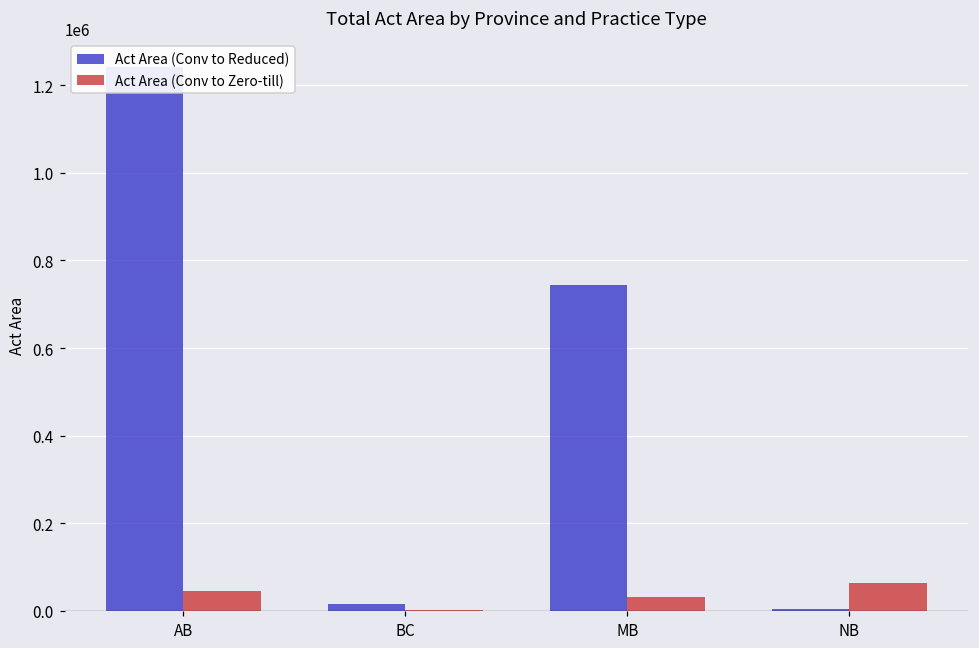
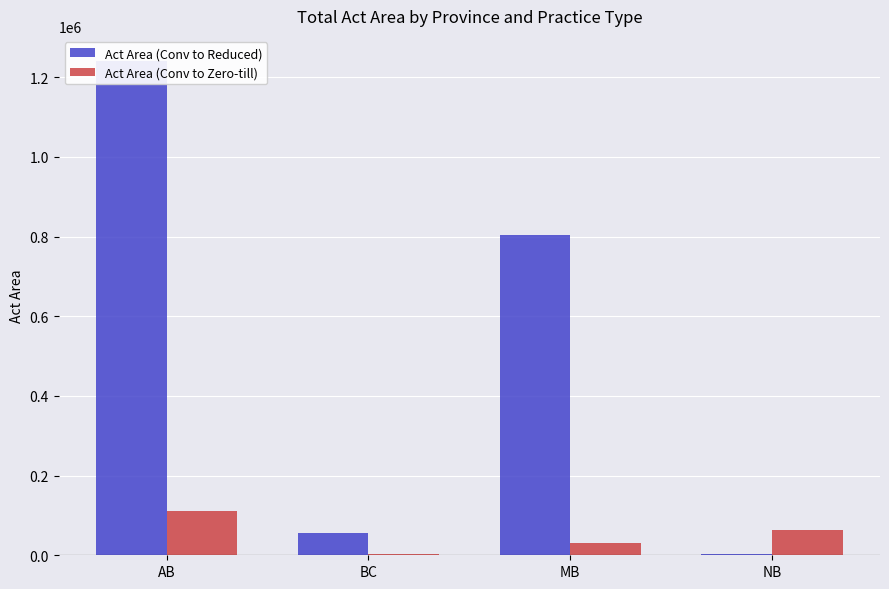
Act Area (Conv to Zero-till), AB: 50000 -> 110000
Act Area (Conv to Reduced), BC: 10000 -> 60000
Act Area (Conv to Reduced), MB: 740000 -> 800000
